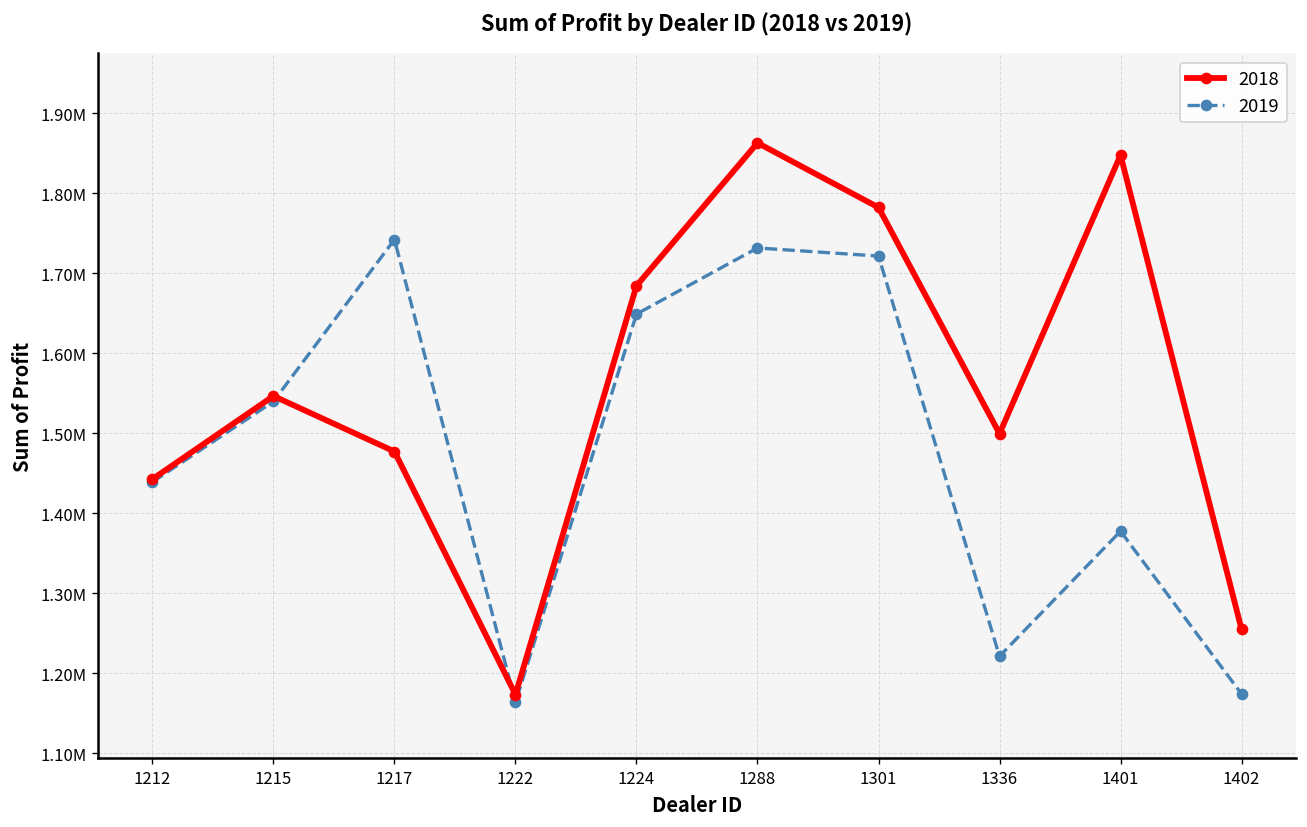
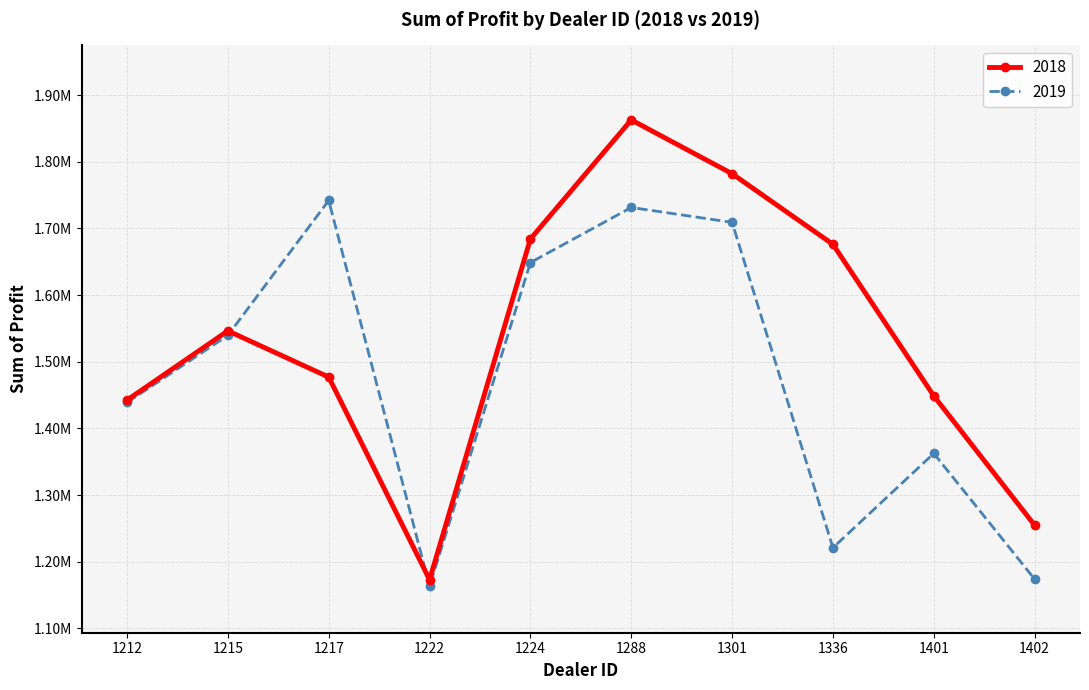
2019, 1301: 1720000 -> 1710000
2018, 1336: 1500000 -> 1680000
2018, 1401: 1850000 -> 1450000
2019, 1401: 1380000 -> 1360000
